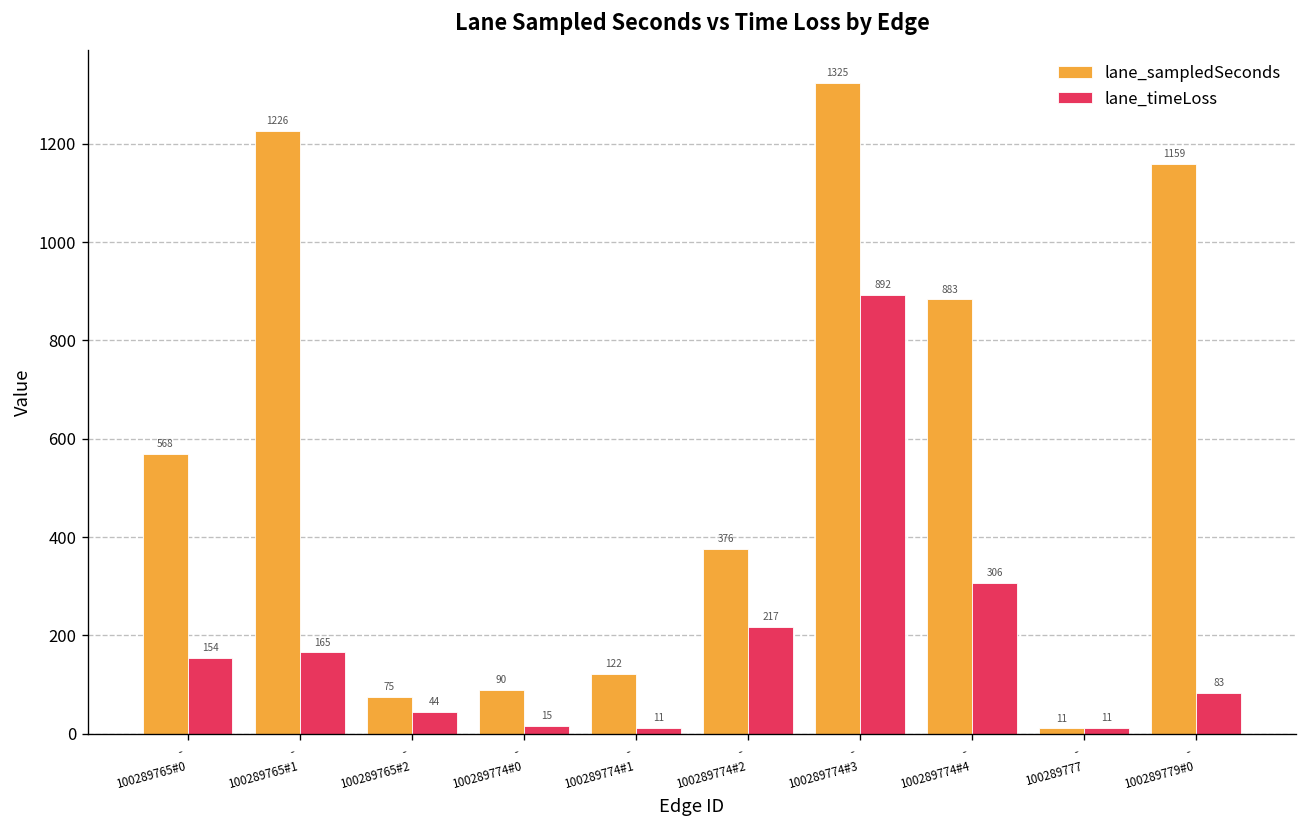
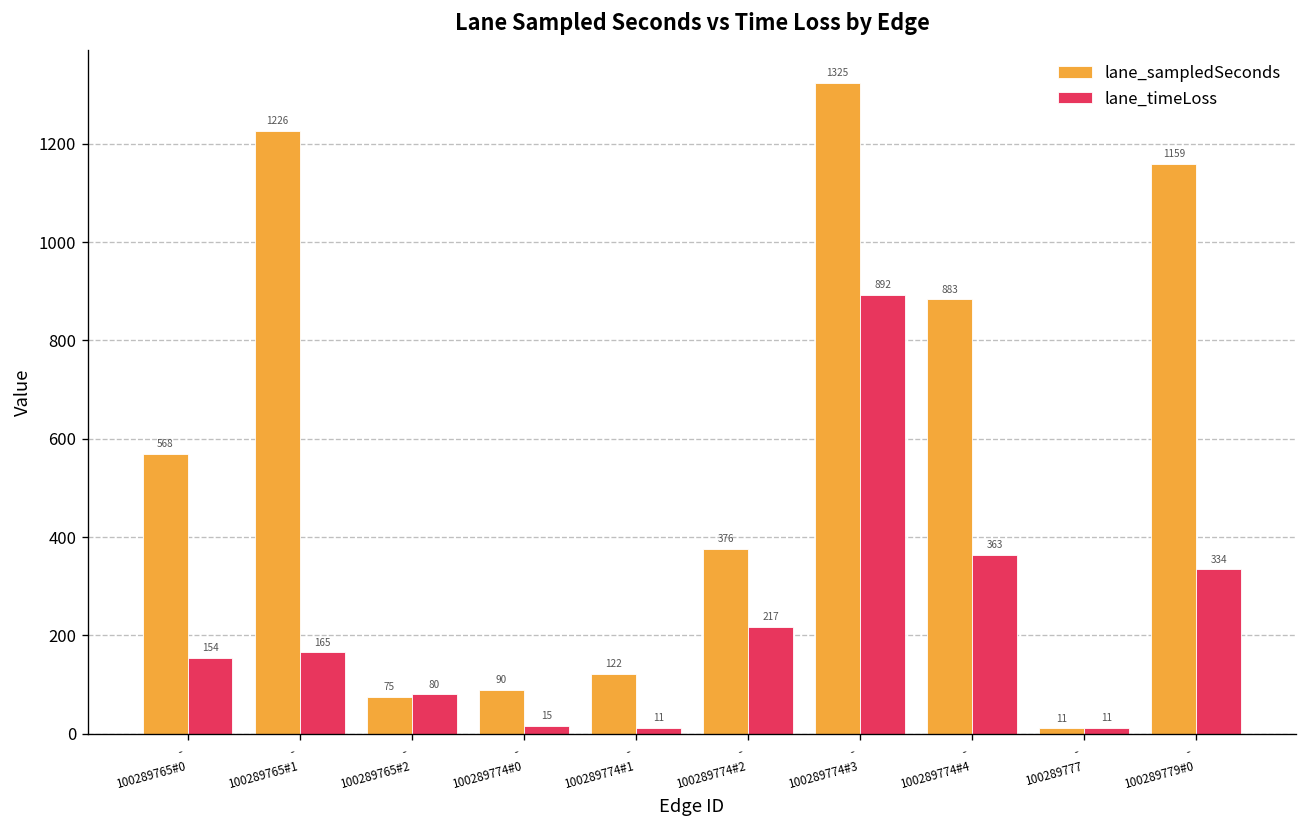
lane_timeLoss, - 100289765#2: 44 -> 80
lane_timeLoss, - 100289774#4: 306 -> 363
lane_timeLoss, - 100289779#0: 83 -> 334
